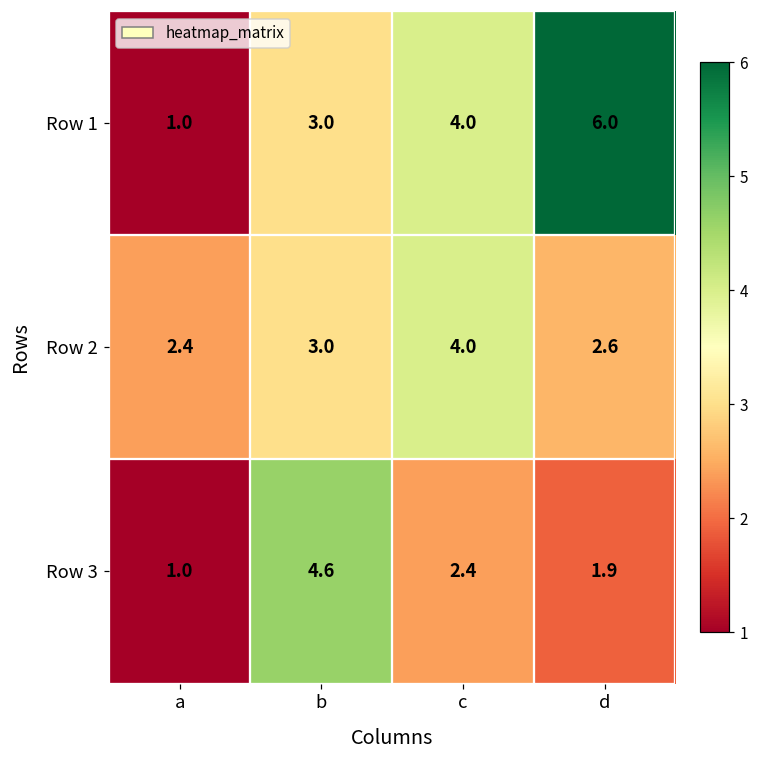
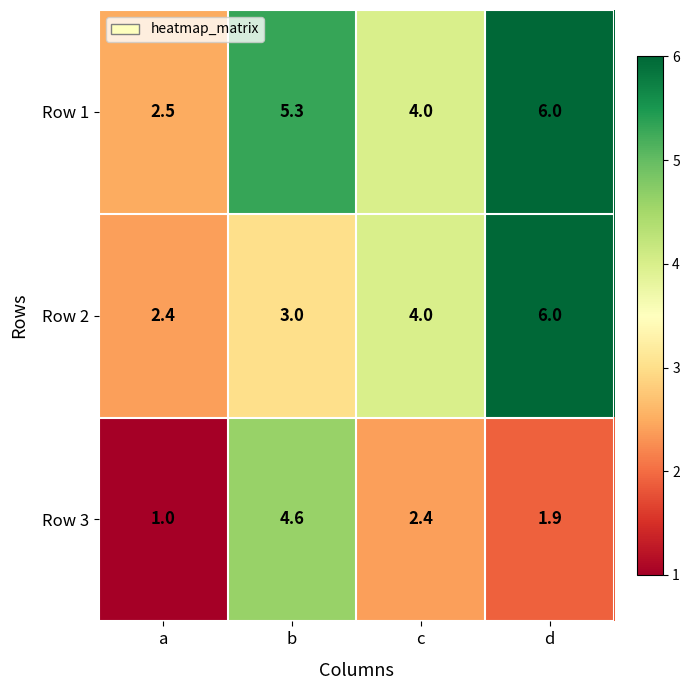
Row 1, a: 1.0 -> 2.5
Row 1, b: 3.0 -> 5.3
Row 2, d: 2.6 -> 6.0
